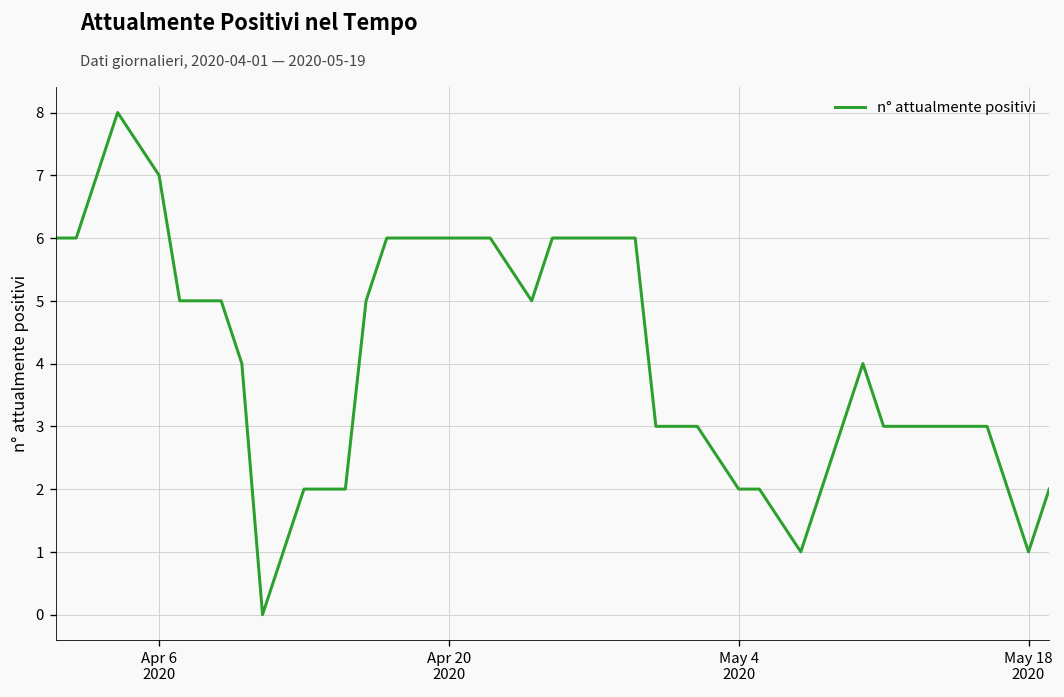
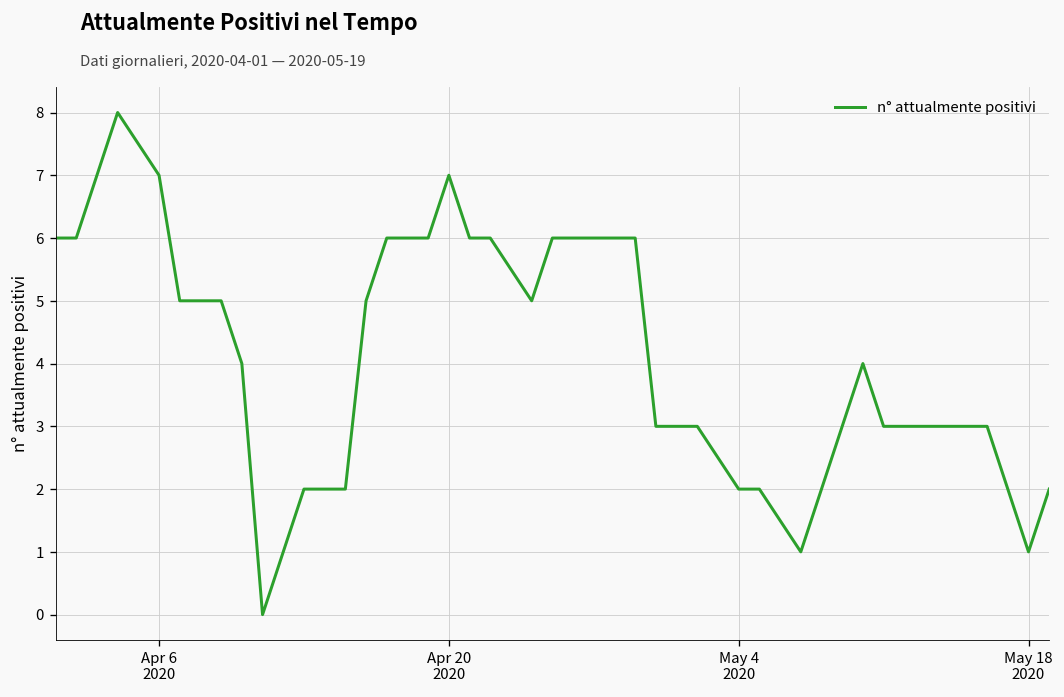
Apr 20 2020: 6 -> 7
